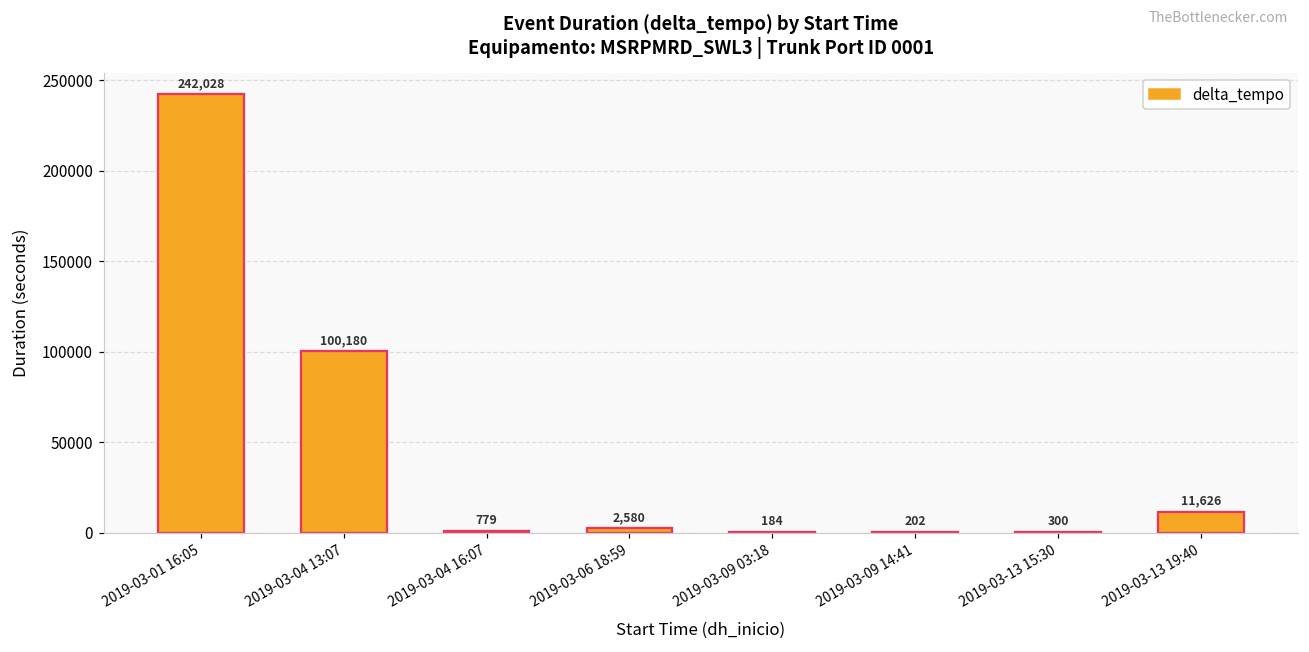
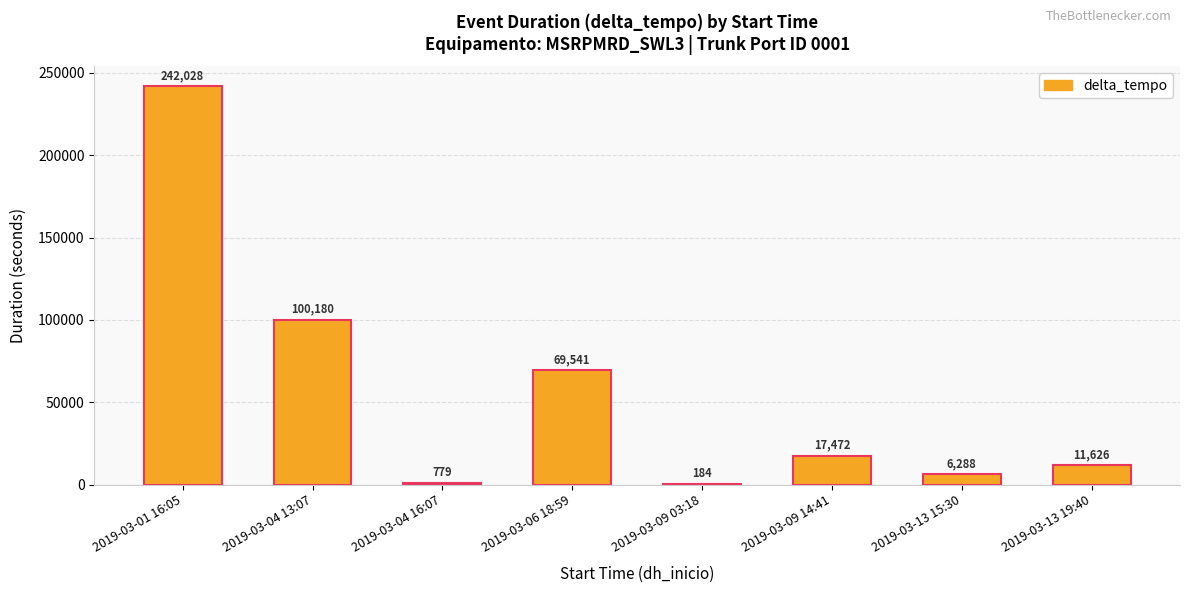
2019-03-06 18:59: 2,580 -> 69,541
2019-03-09 14:41: 202 -> 17,472
2019-03-13 15:30: 300 -> 6,288
